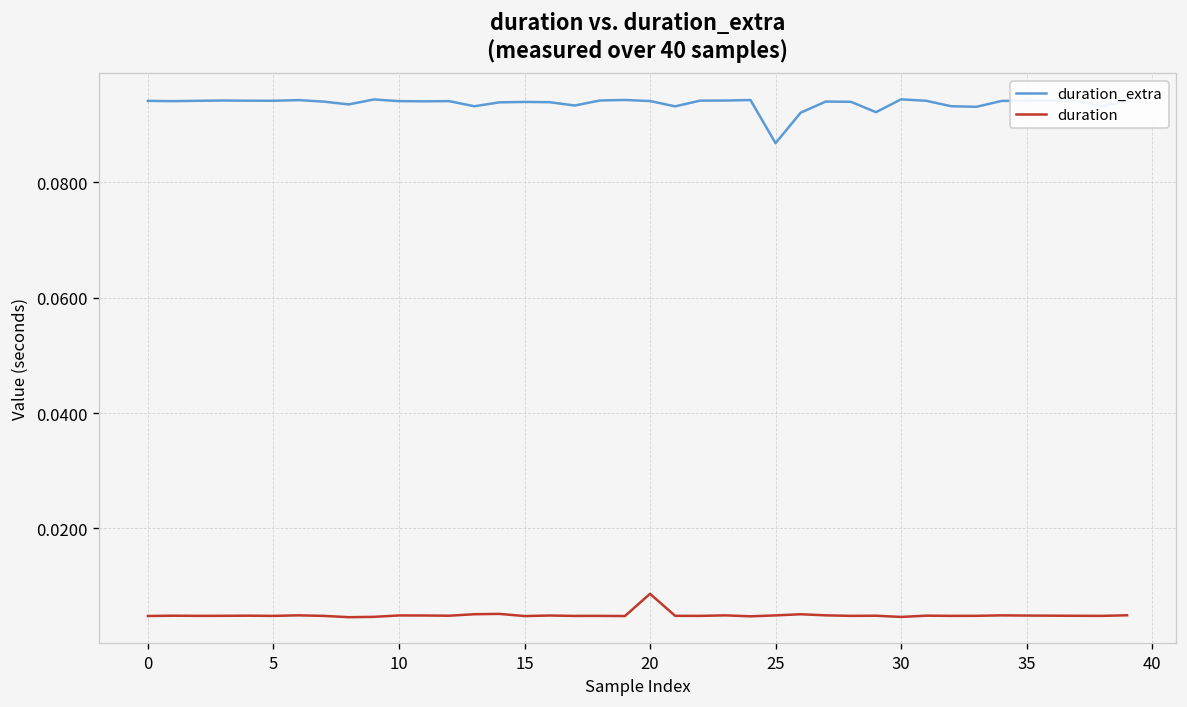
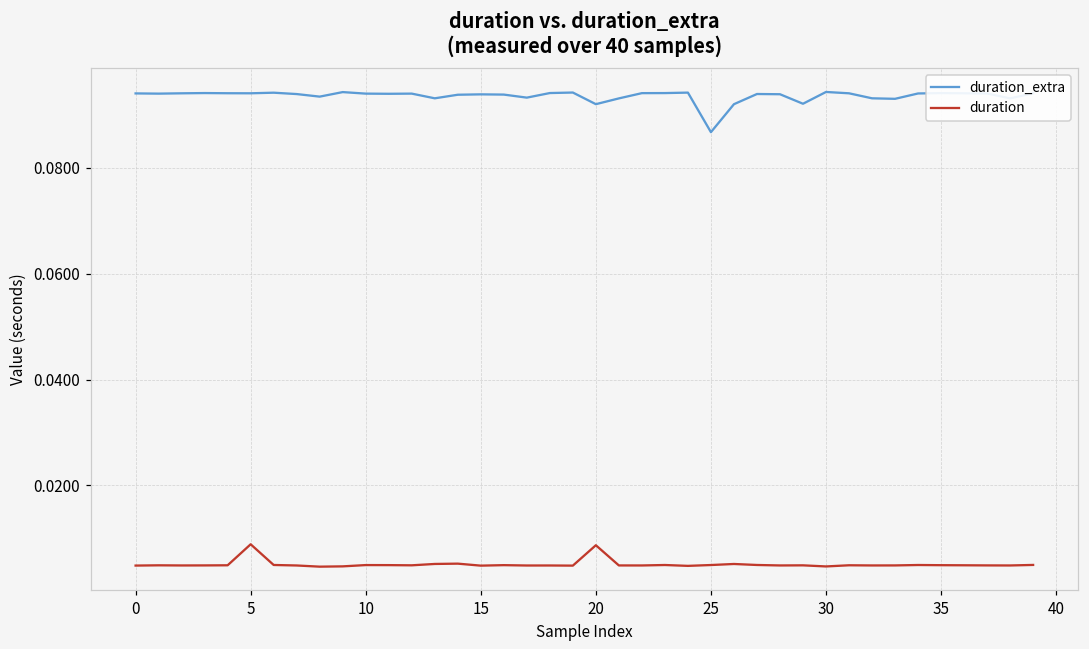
duration, 5: 0.005 -> 0.009
duration_extra, 20: 0.094 -> 0.092
